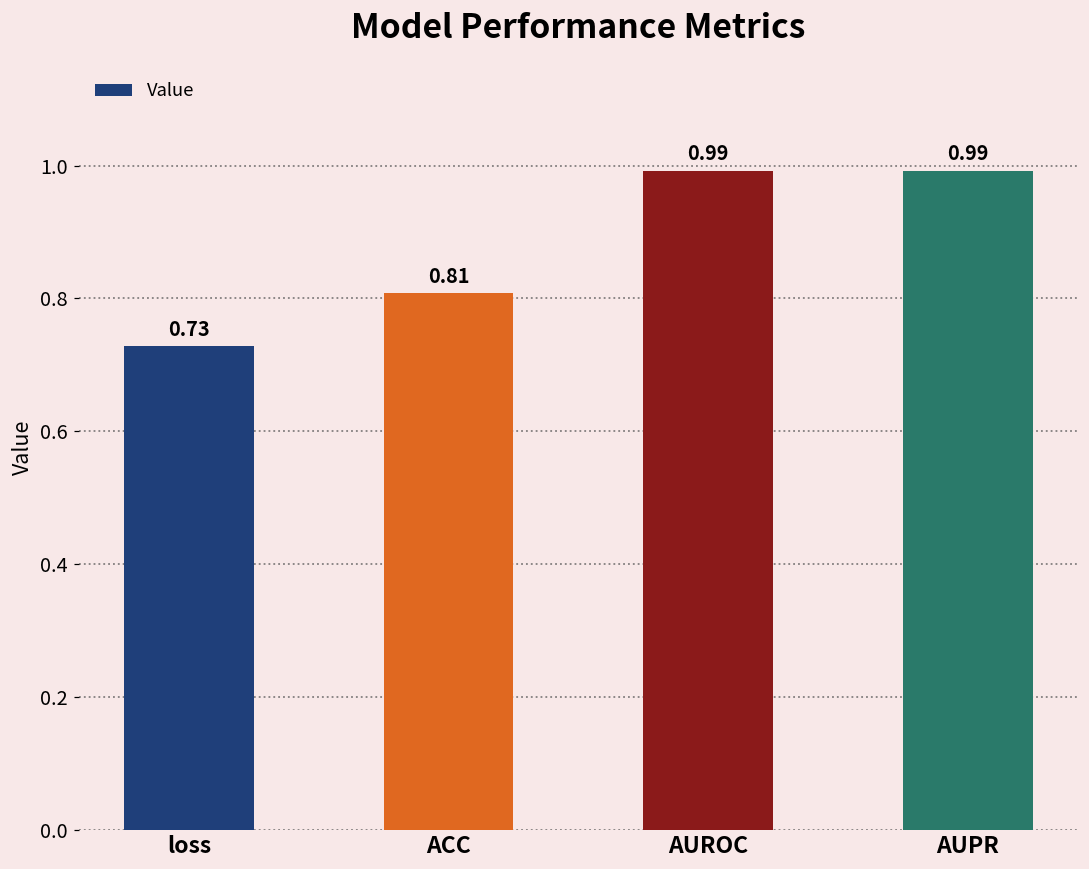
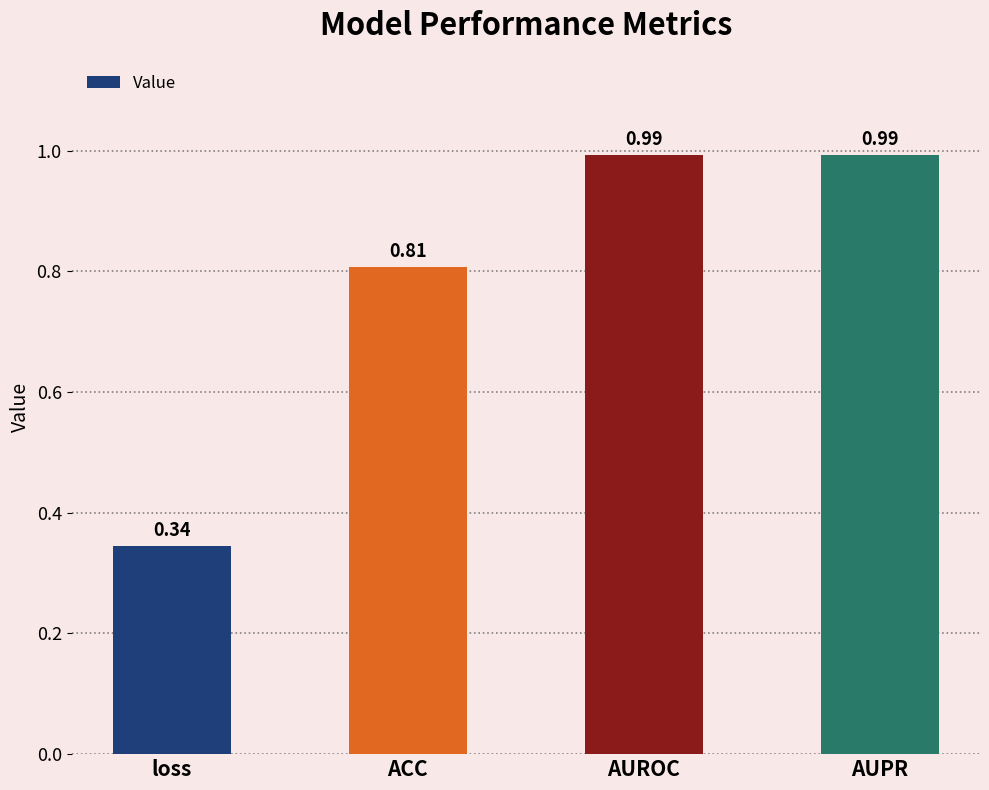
loss: 0.73 -> 0.34
